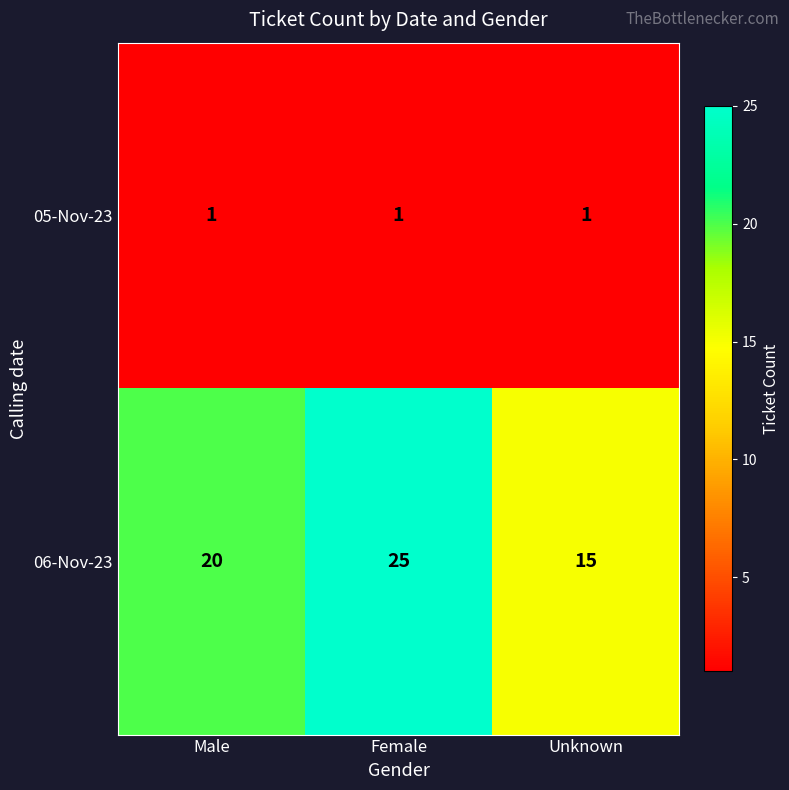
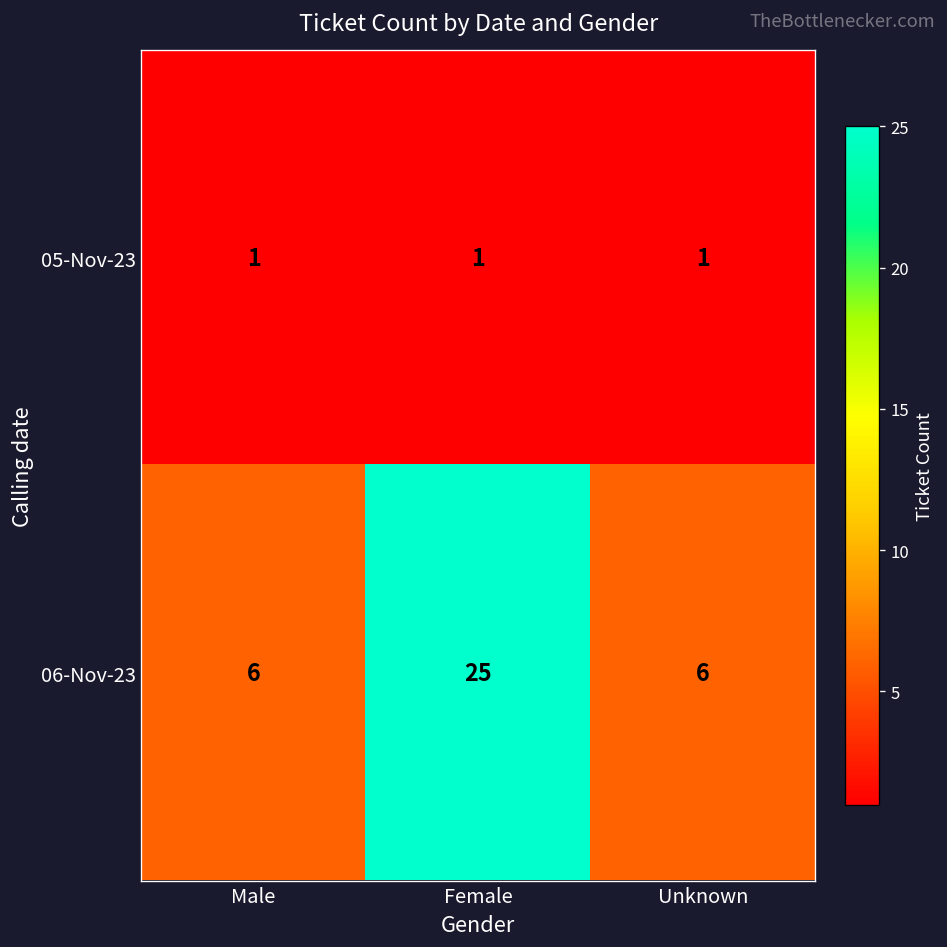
06-Nov-23, Male: 20 -> 6
06-Nov-23, Unknown: 15 -> 6
